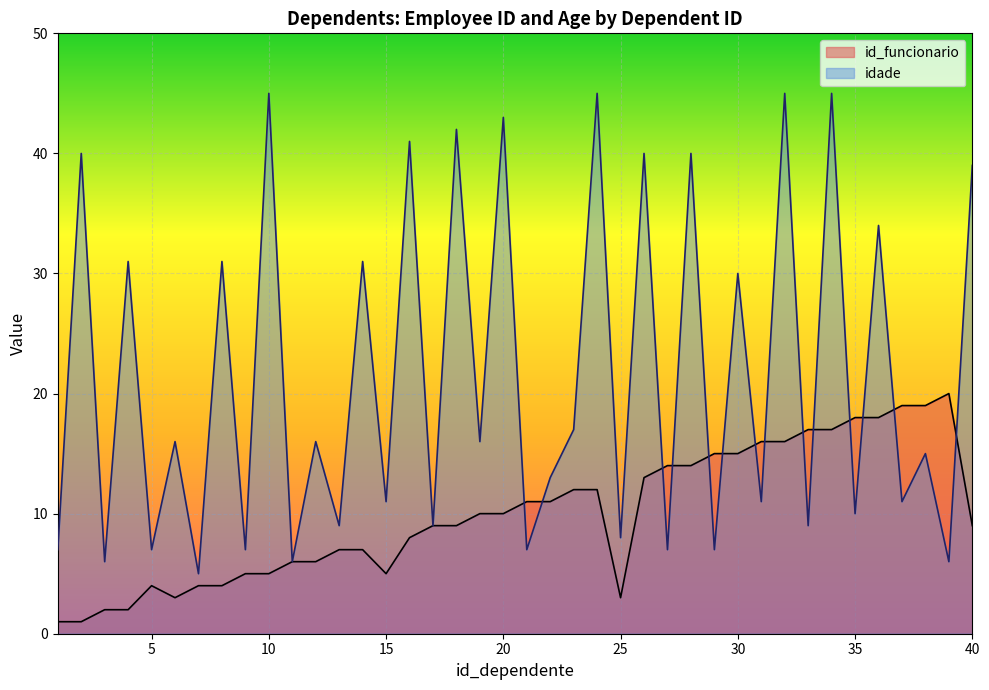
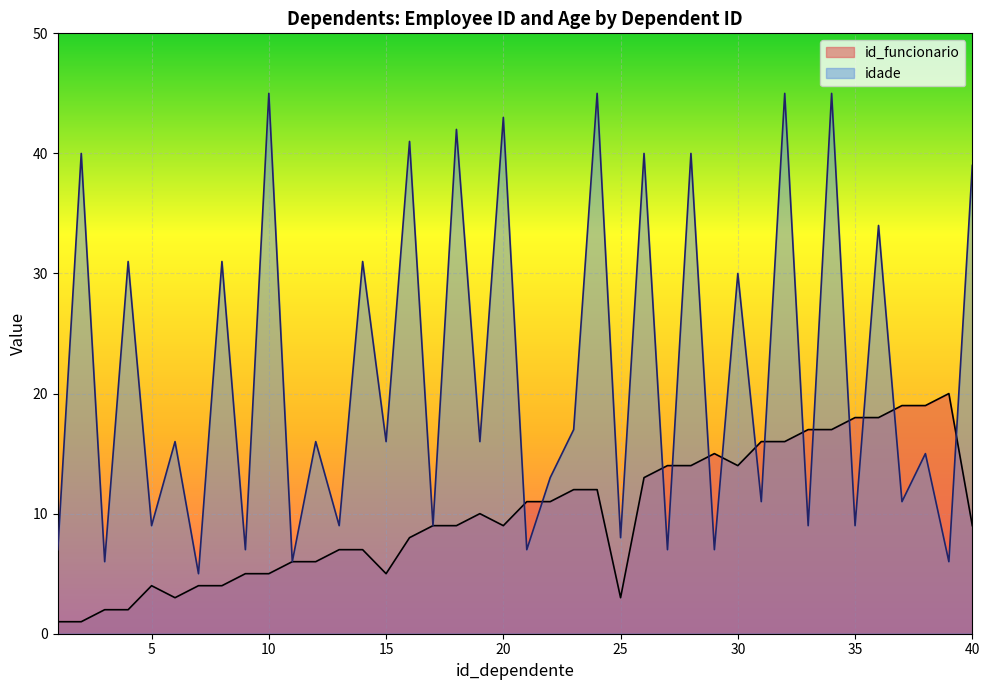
idade, 5: 7 -> 9
idade, 15: 11 -> 16
id_funcionario, 20: 10 -> 9
id_funcionario, 30: 15 -> 14
idade, 35: 10 -> 9
